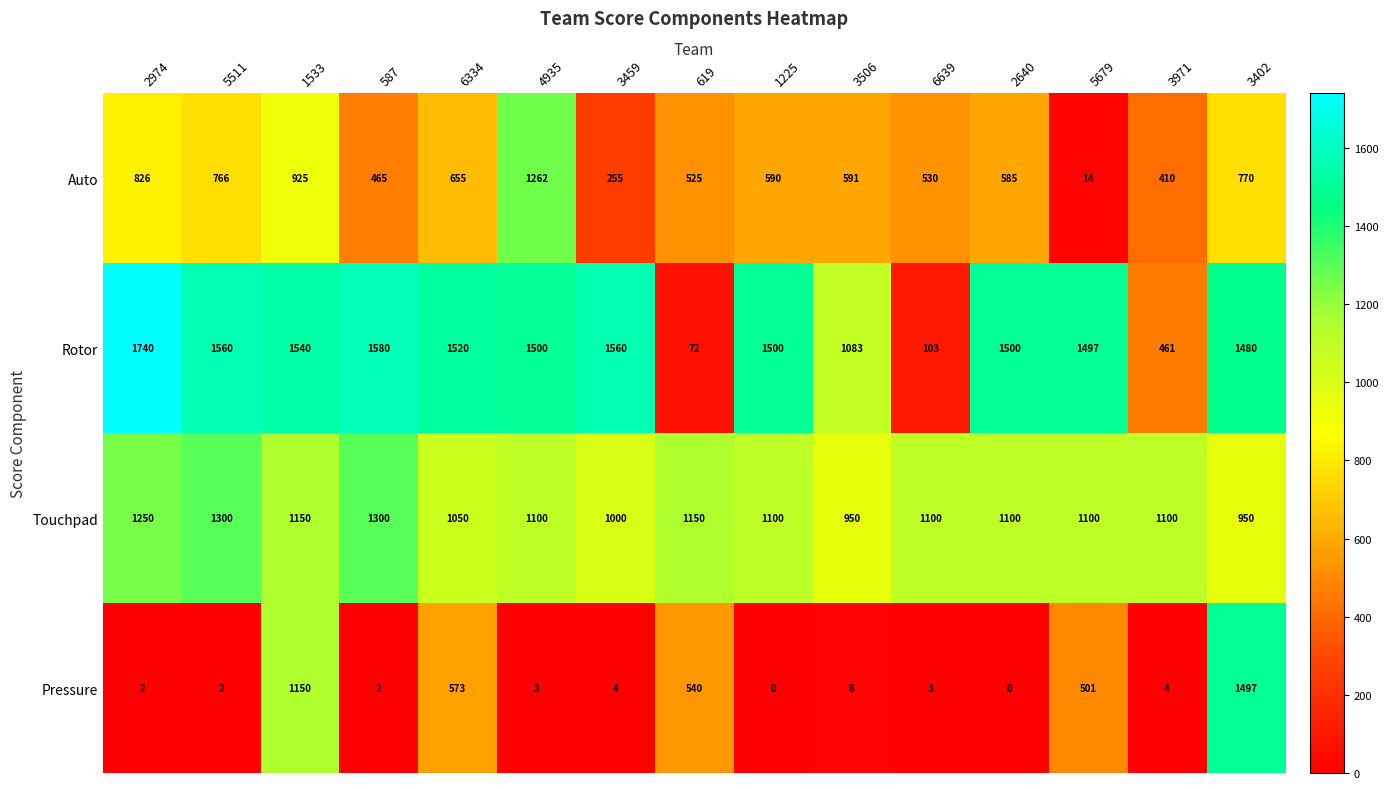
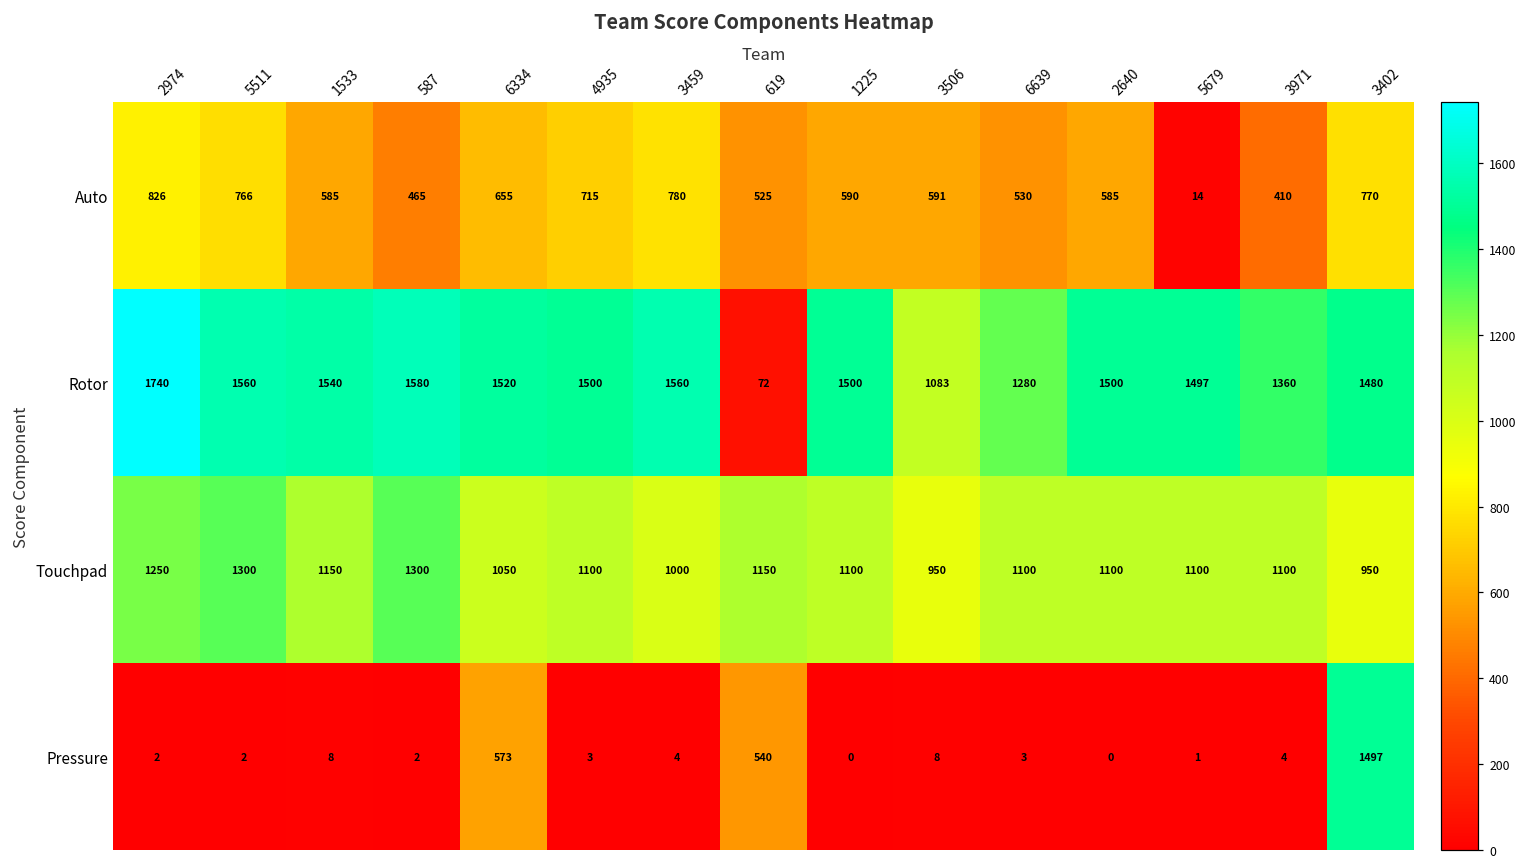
Auto, 1533: 925 -> 585
Auto, 4935: 1262 -> 715
Auto, 3459: 255 -> 780
Rotor, 6639: 103 -> 1280
Rotor, 3971: 461 -> 1360
Pressure, 1533: 1150 -> 8
Pressure, 5679: 501 -> 1
